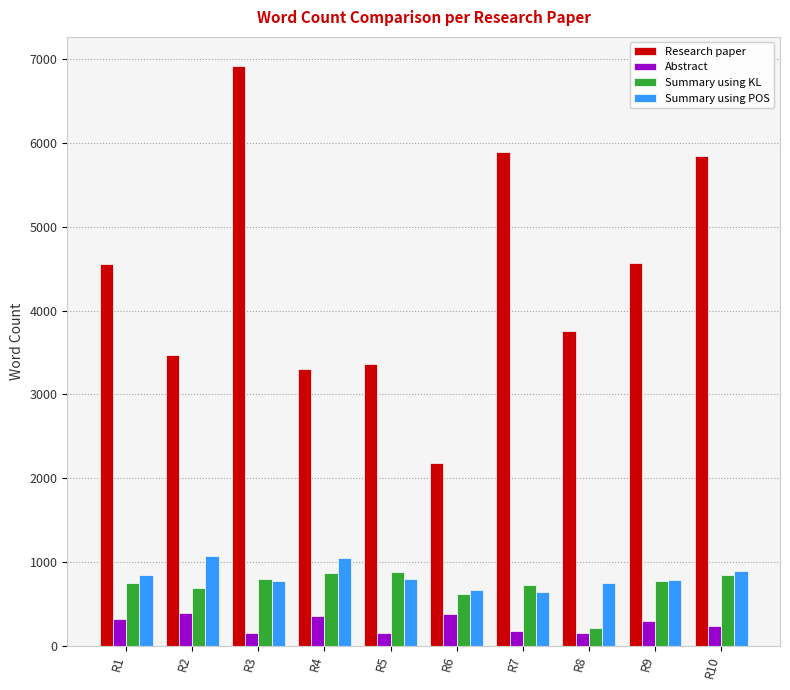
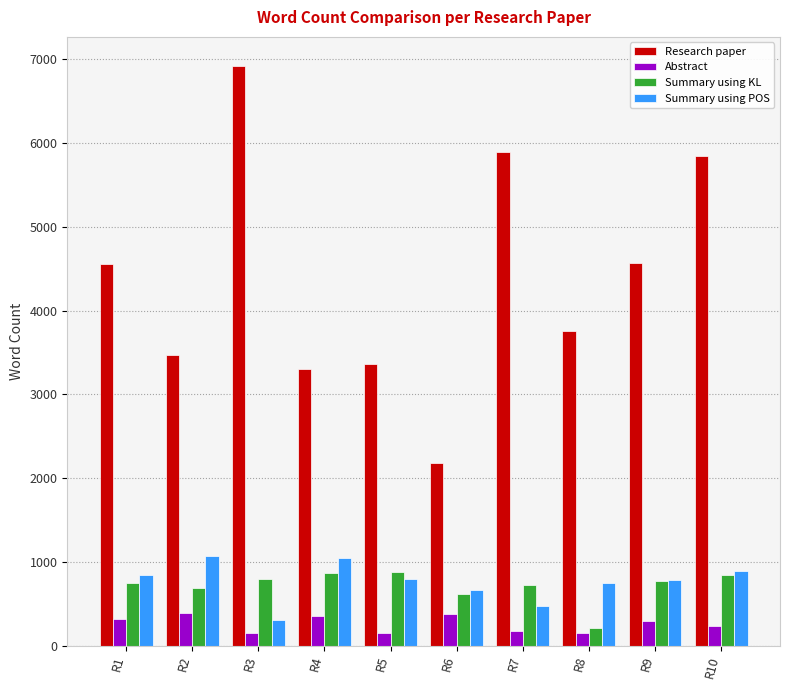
Summary using POS, R3: 800 -> 300
Summary using POS, R7: 600 -> 500
